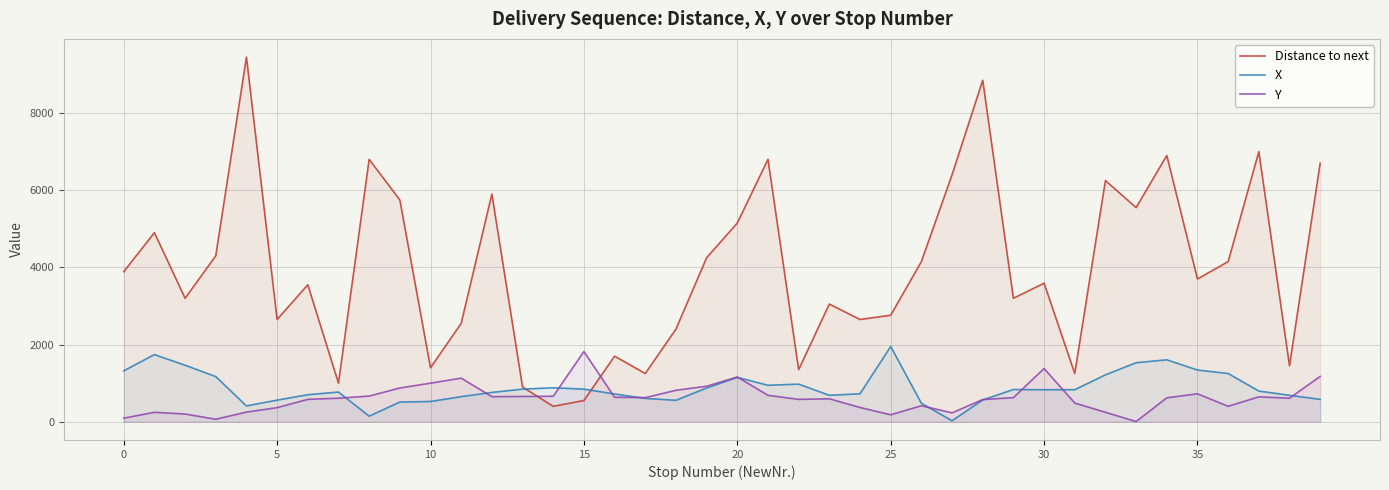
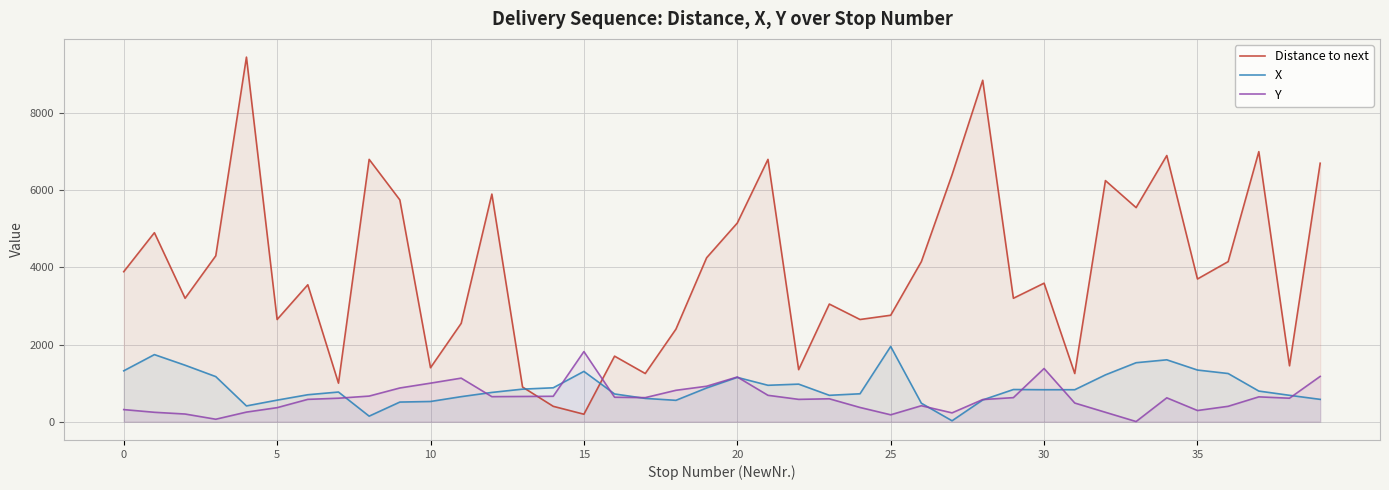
Y, 0: 100 -> 300
Distance to next, 15: 600 -> 200
X, 15: 800 -> 1300
Y, 35: 700 -> 300
